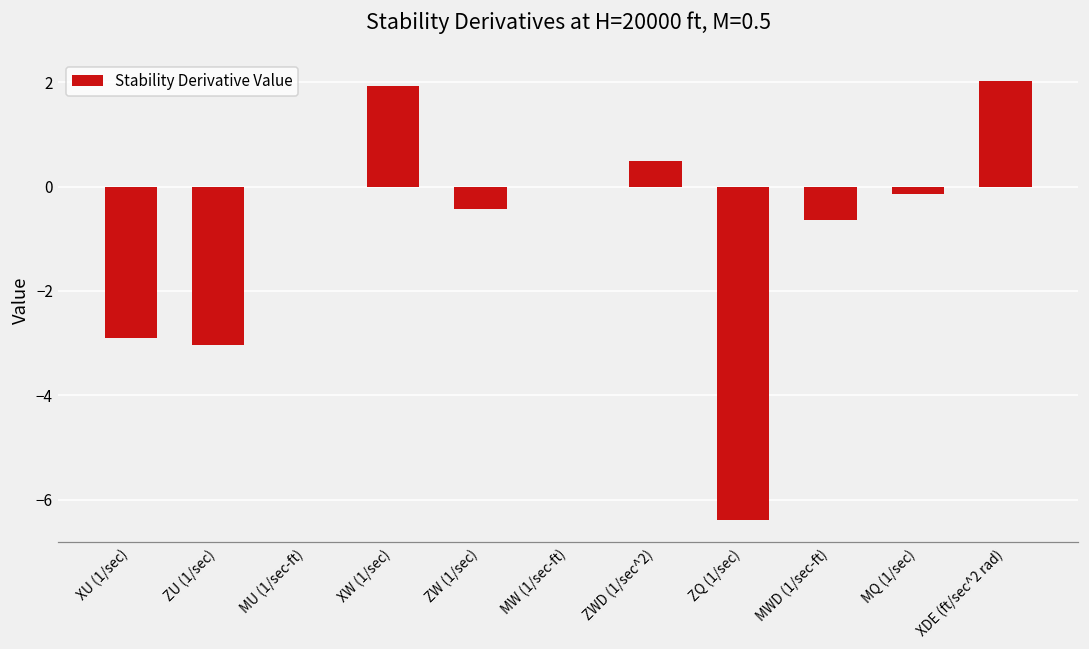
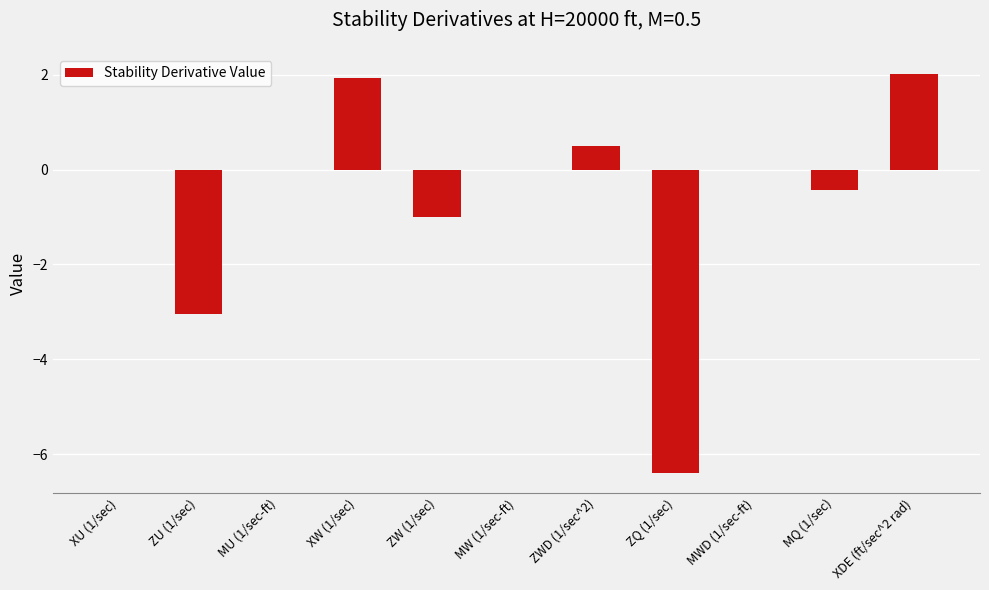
XU (1/sec): -2.9 -> 0.0
ZW (1/sec): -0.4 -> -1.0
MWD (1/sec-ft): -0.6 -> 0.0
MQ (1/sec): -0.2 -> -0.4
